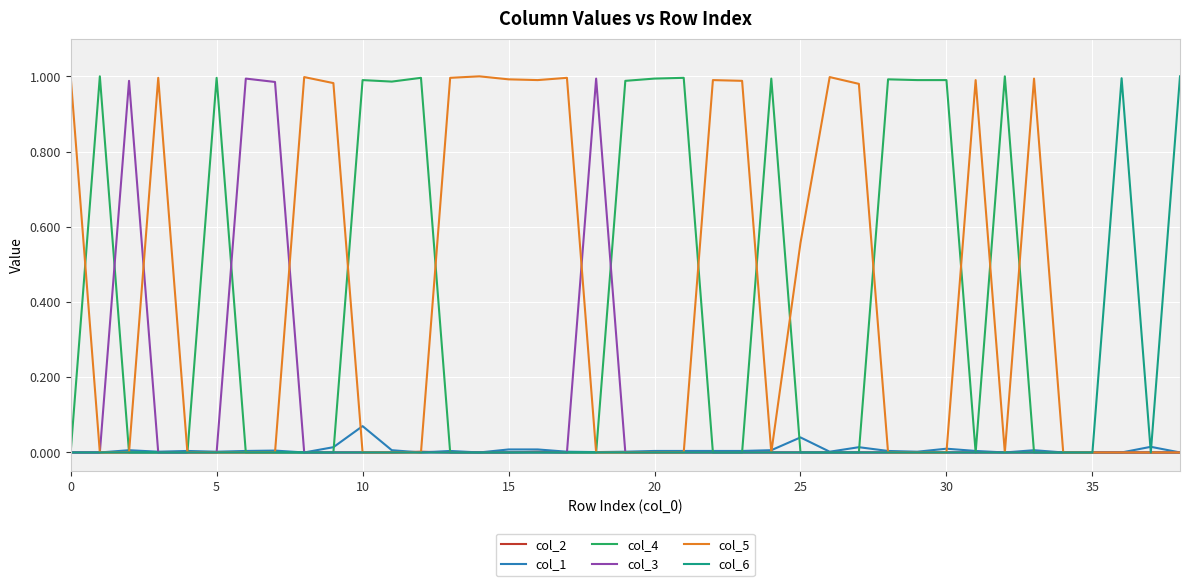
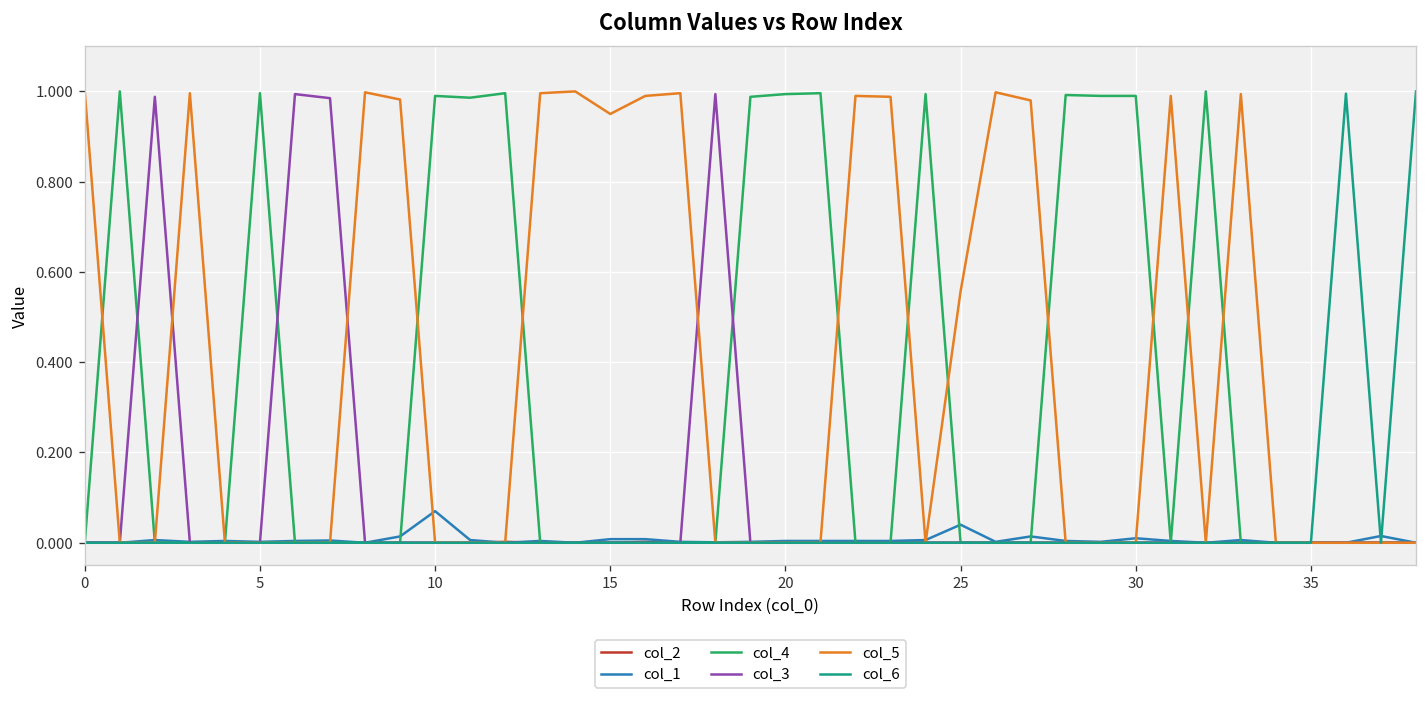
col_5, 15: 0.99 -> 0.95
